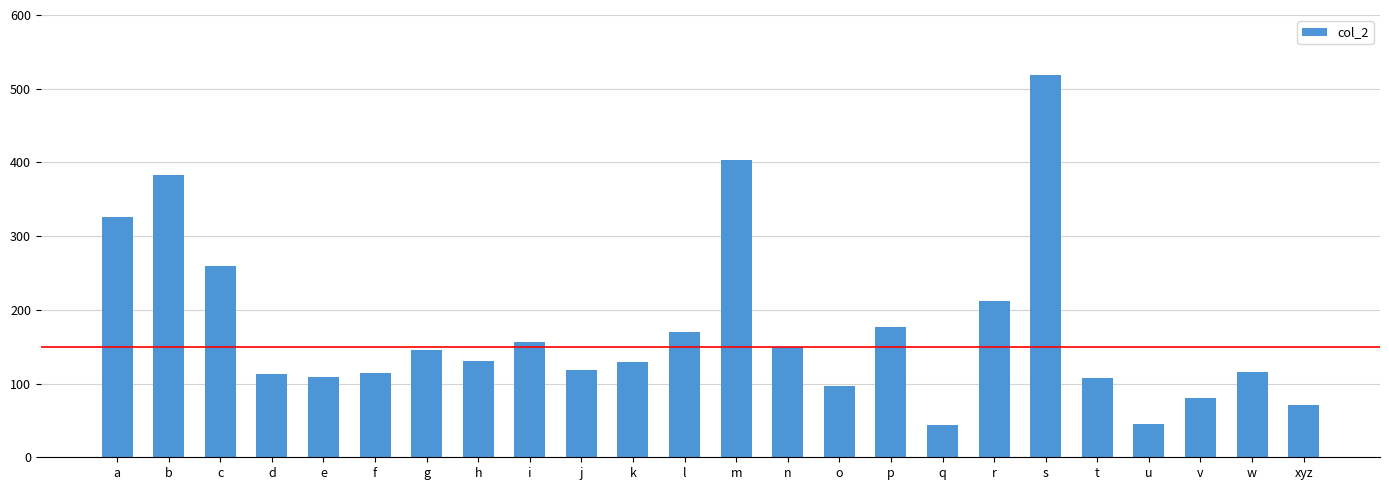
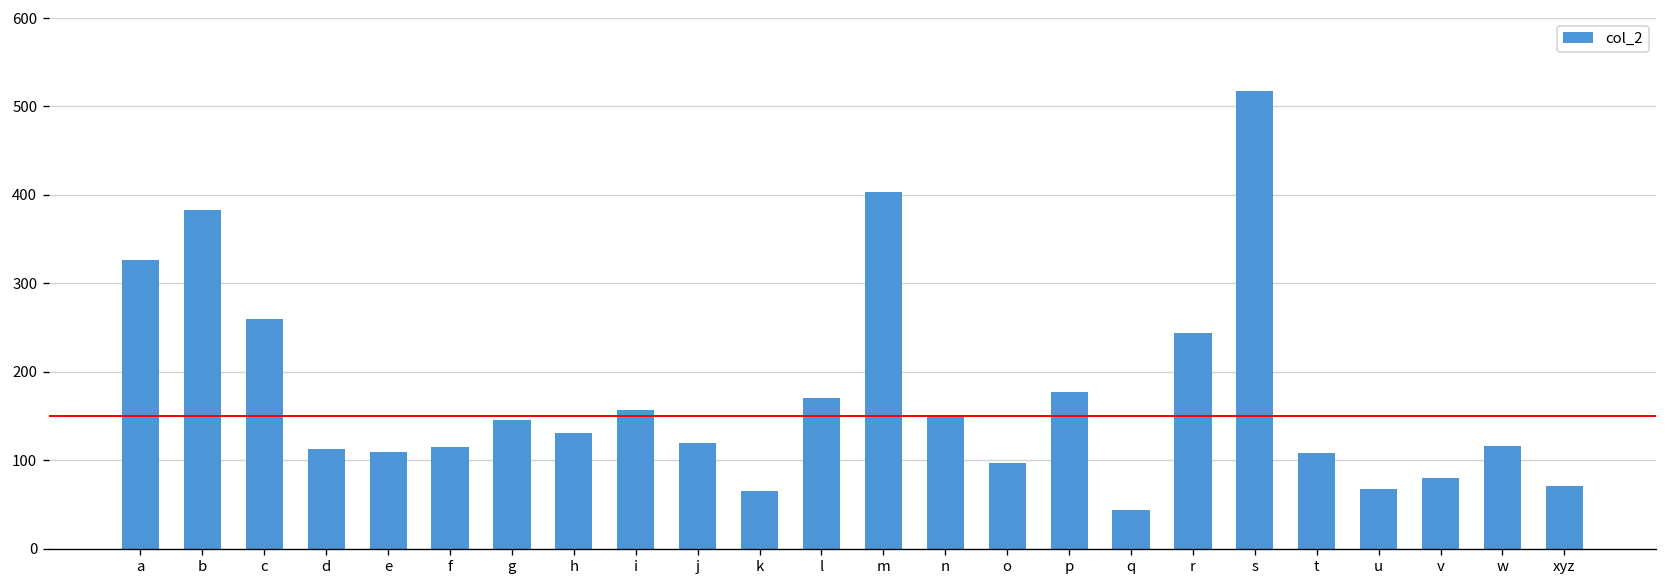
k: 130 -> 70
r: 210 -> 240
u: 50 -> 70
